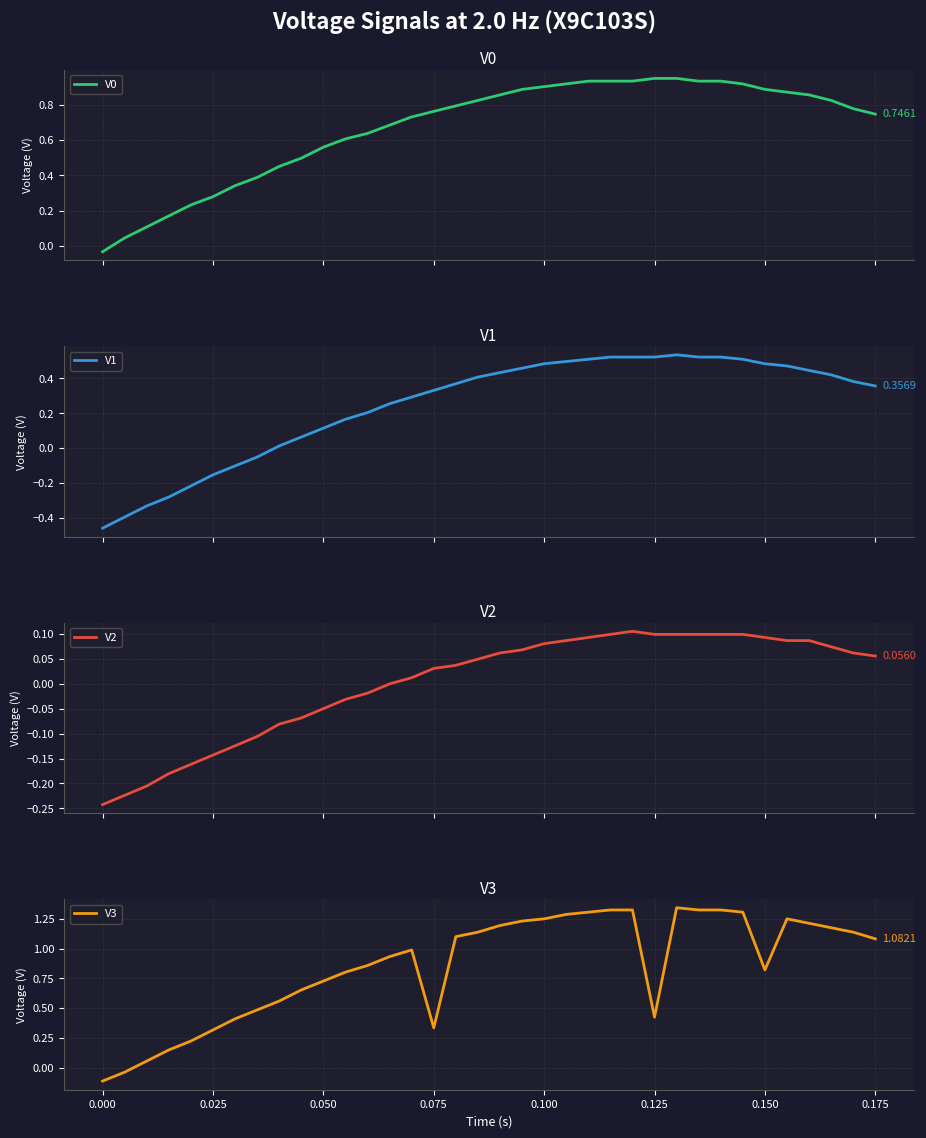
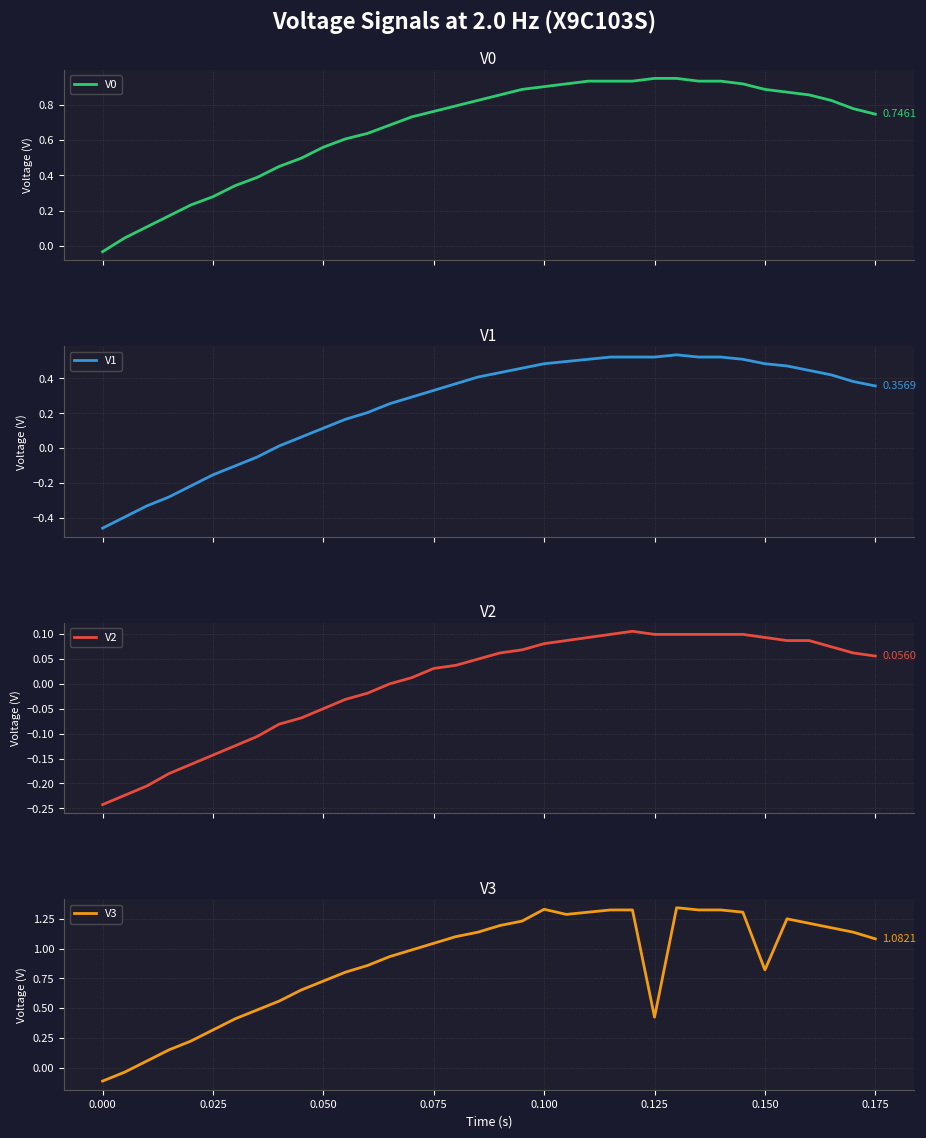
V3, 0.075: 0.33 -> 1.04
V3, 0.100: 1.25 -> 1.33
